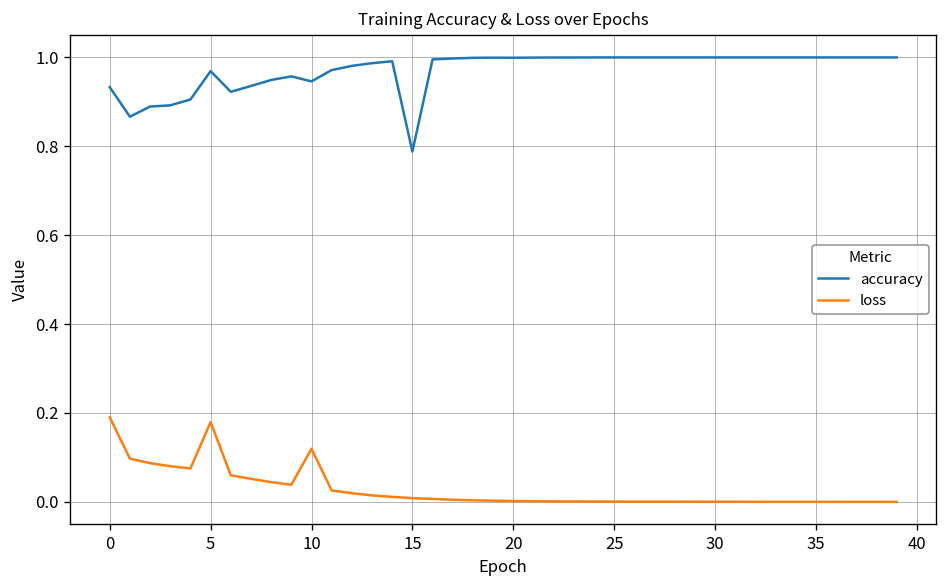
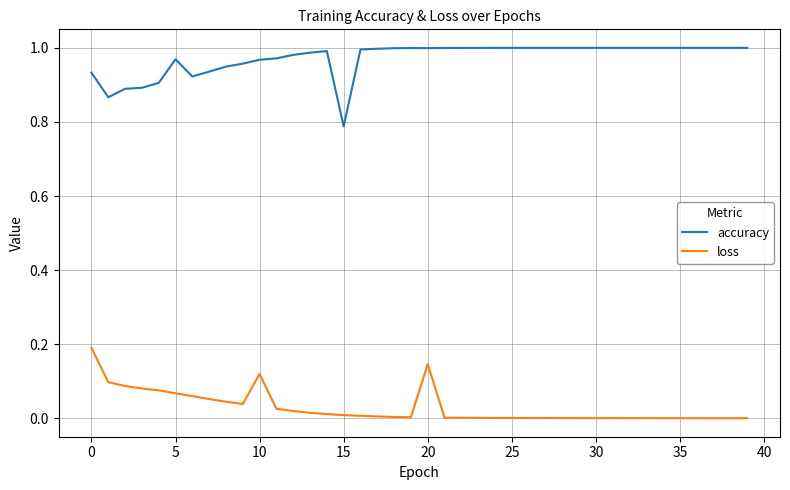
loss, 5: 0.18 -> 0.07
accuracy, 10: 0.95 -> 0.97
loss, 20: 0.00 -> 0.15
